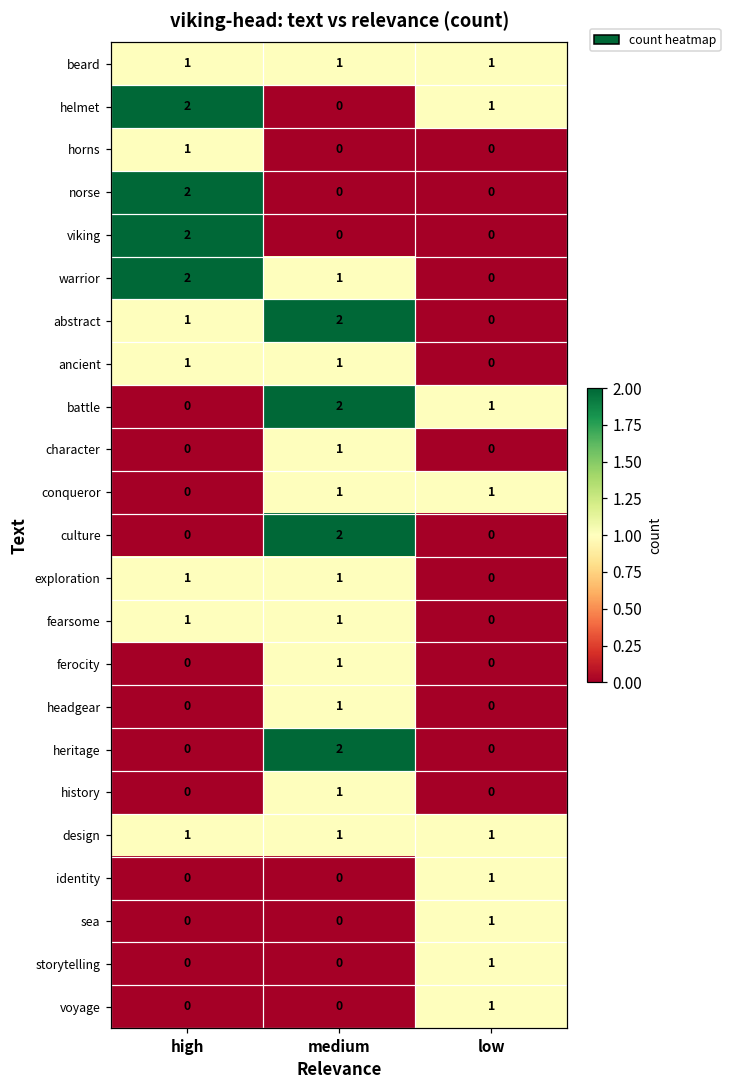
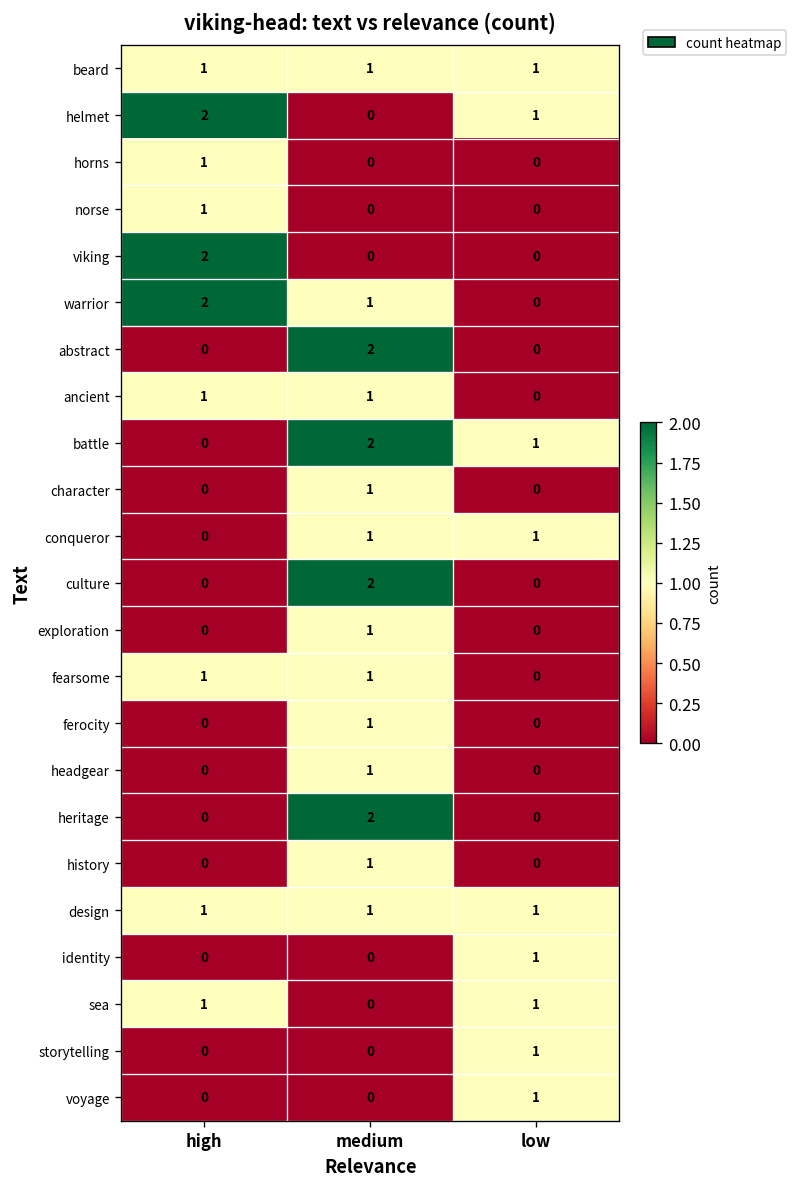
norse, high: 2 -> 1
abstract, high: 1 -> 0
exploration, high: 1 -> 0
sea, high: 0 -> 1
